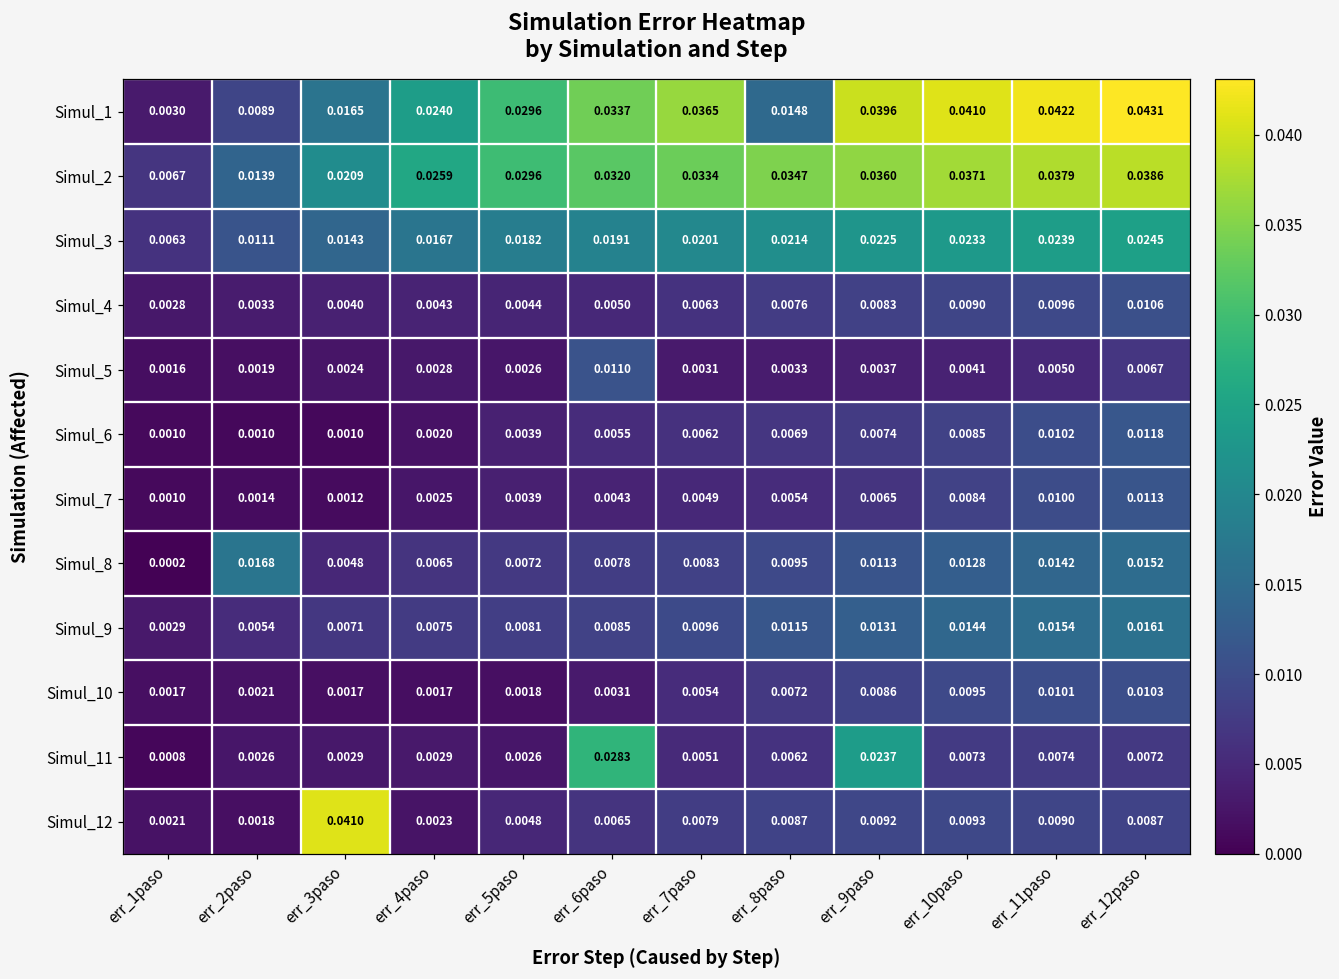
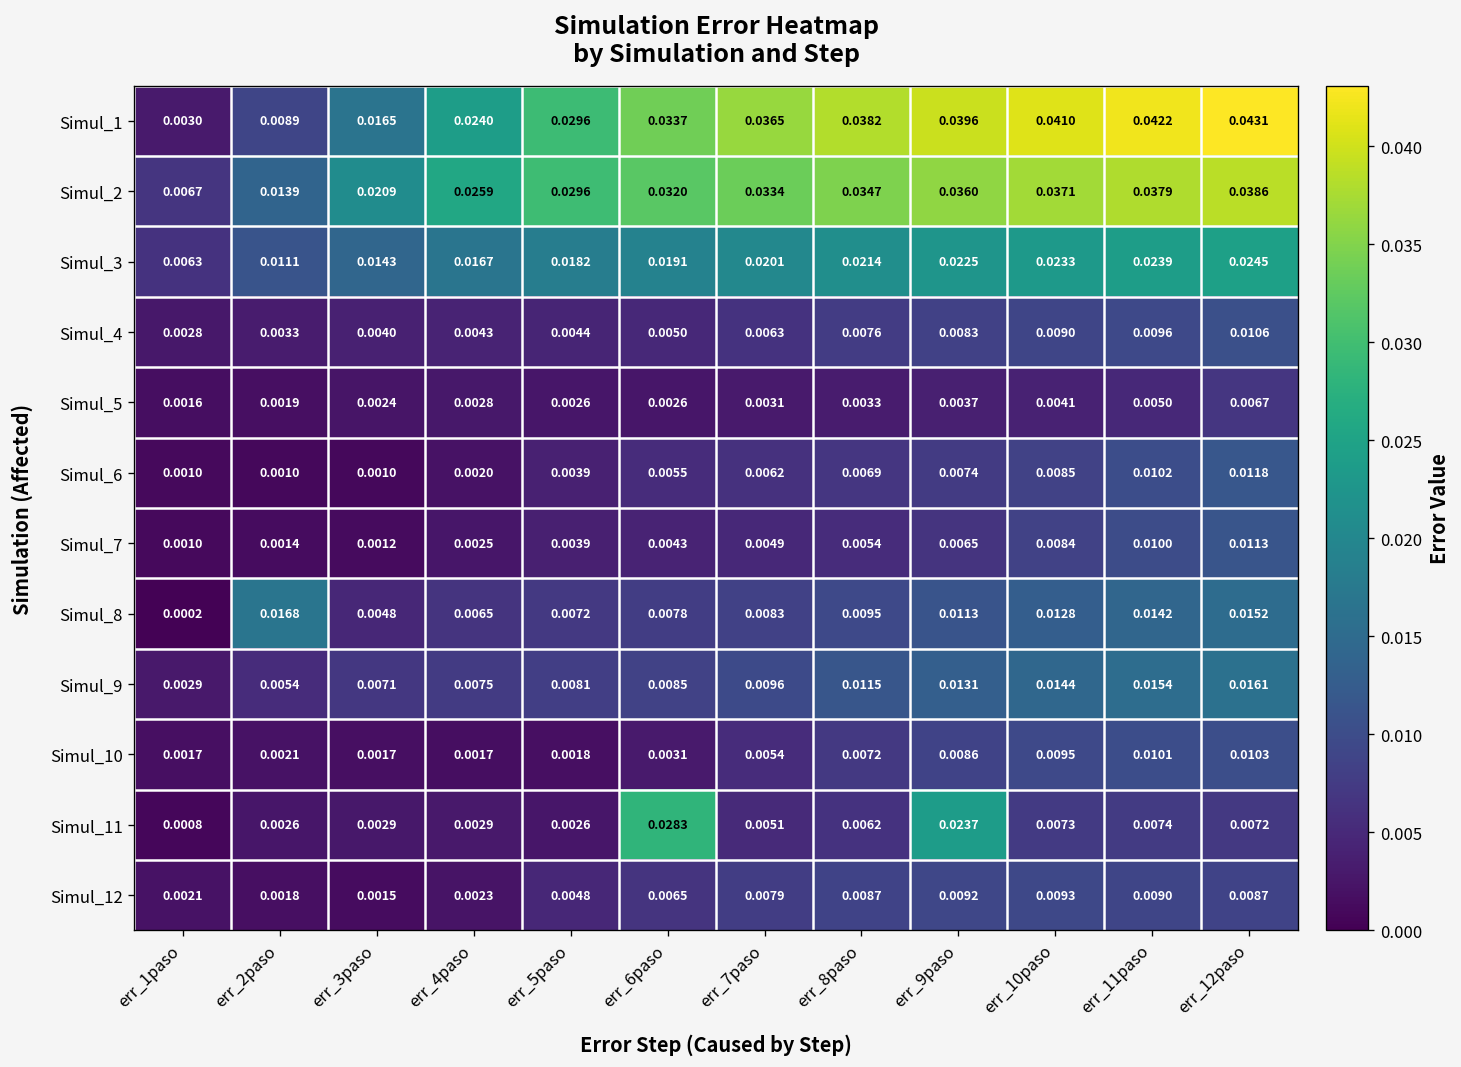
Simul_1, err_8paso: 0.0148 -> 0.0382
Simul_5, err_6paso: 0.0110 -> 0.0026
Simul_12, err_3paso: 0.0410 -> 0.0015
